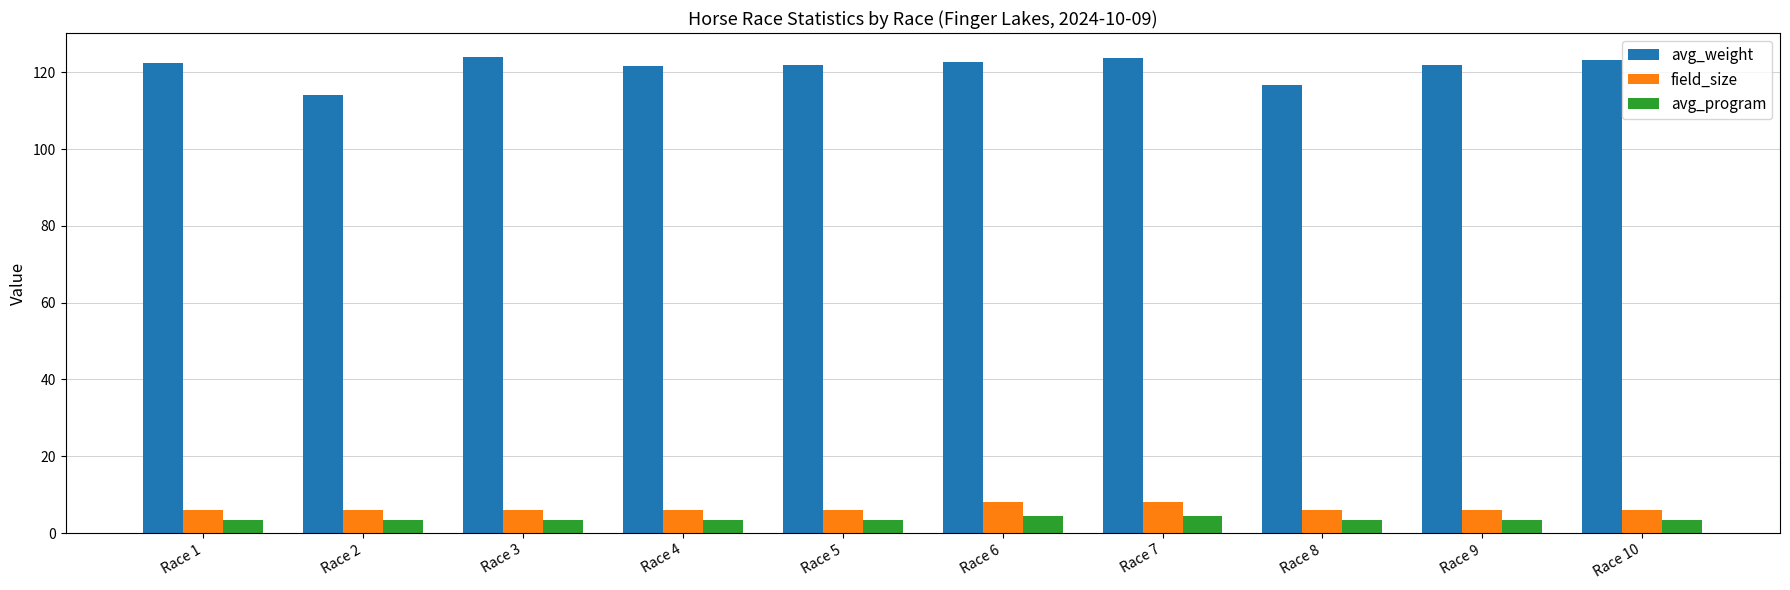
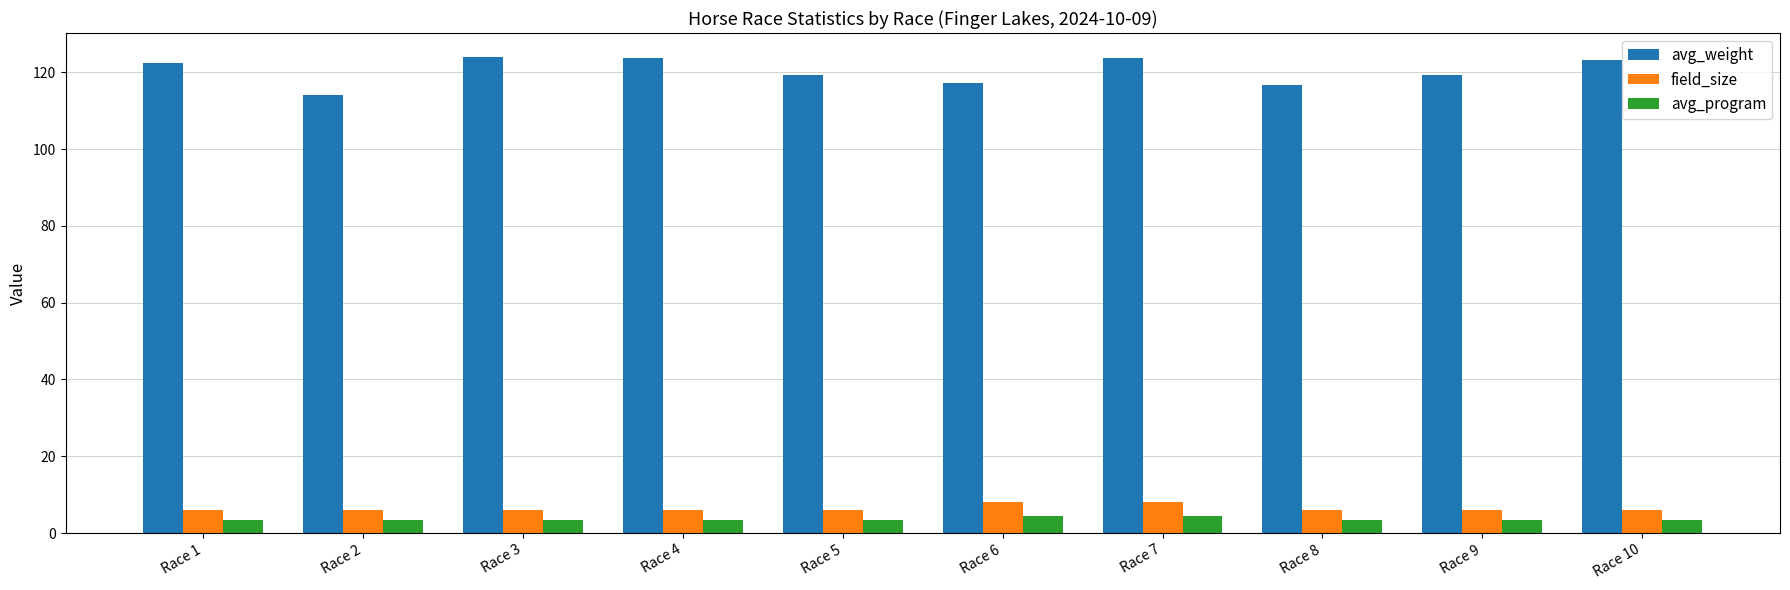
avg_weight, Race 4: 122 -> 124
avg_weight, Race 5: 122 -> 119
avg_weight, Race 6: 123 -> 117
avg_weight, Race 9: 122 -> 119
